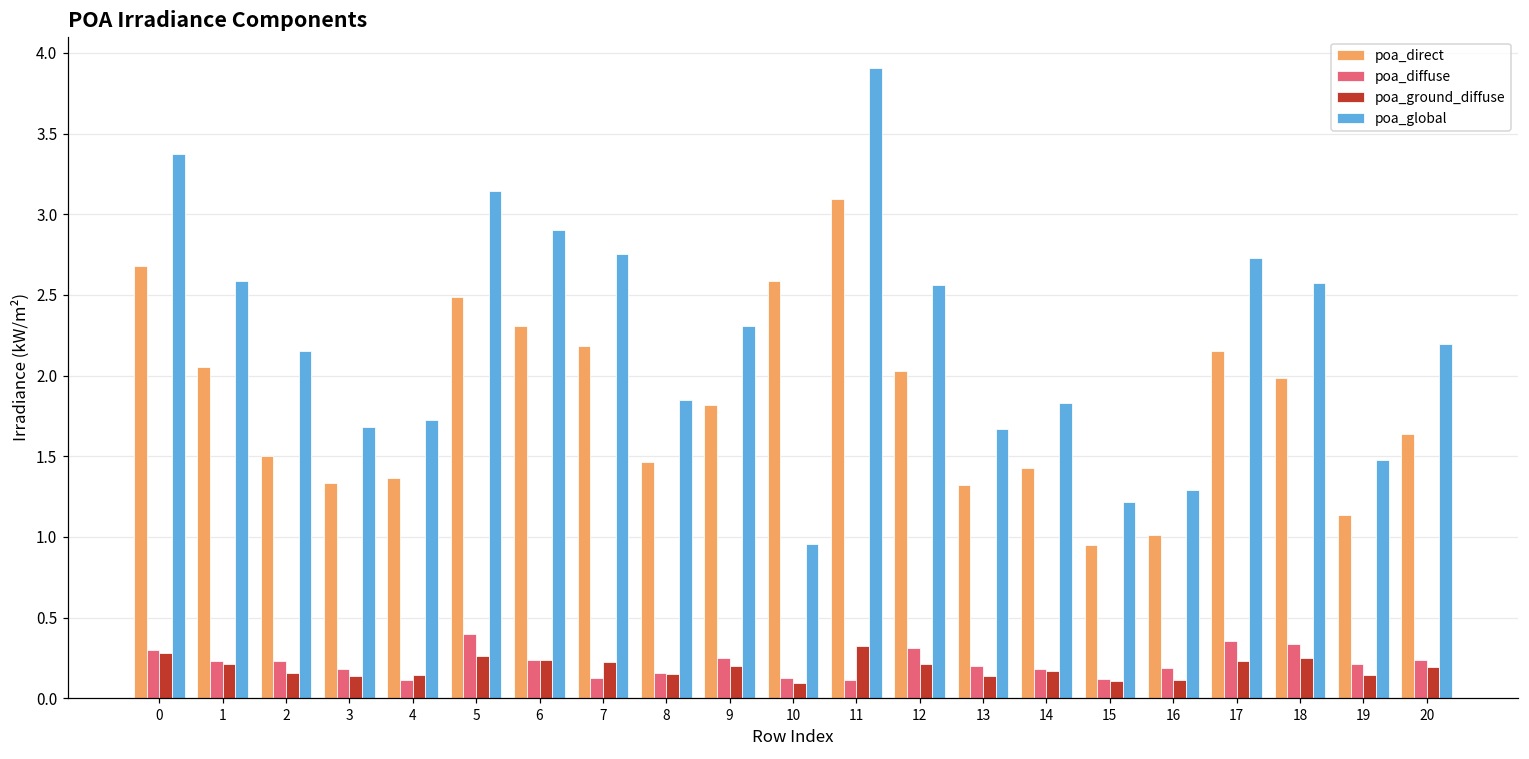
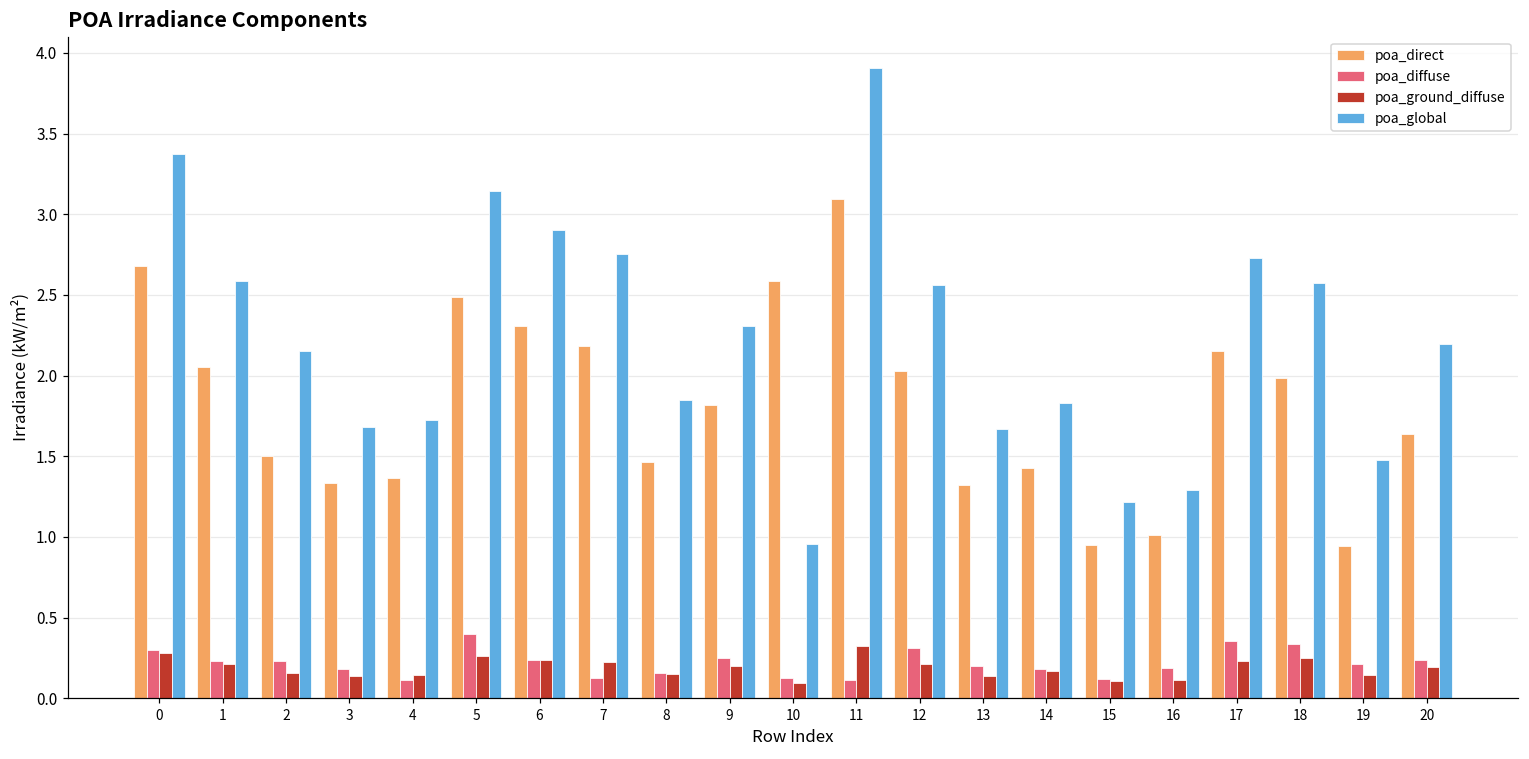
poa_direct, 19: 1.14 -> 0.95
